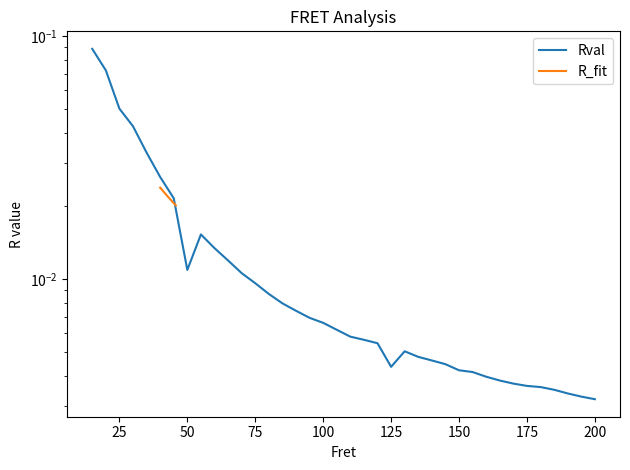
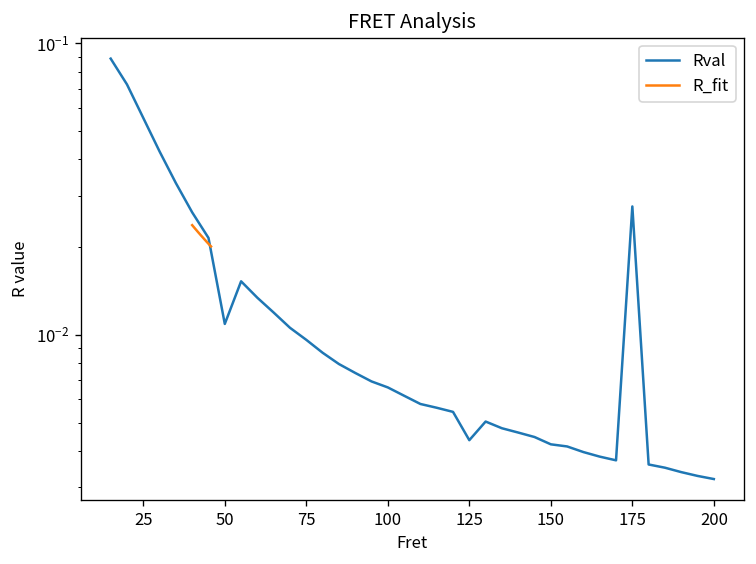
Rval, 25: 0.050 -> 0.055
Rval, 175: 0.0036 -> 0.028
